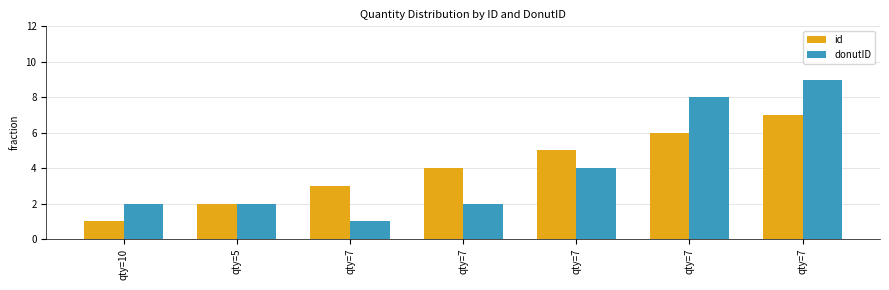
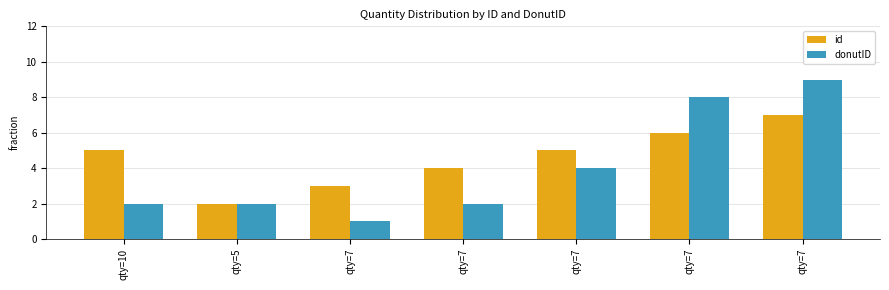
id, qty=10: 1 -> 5
